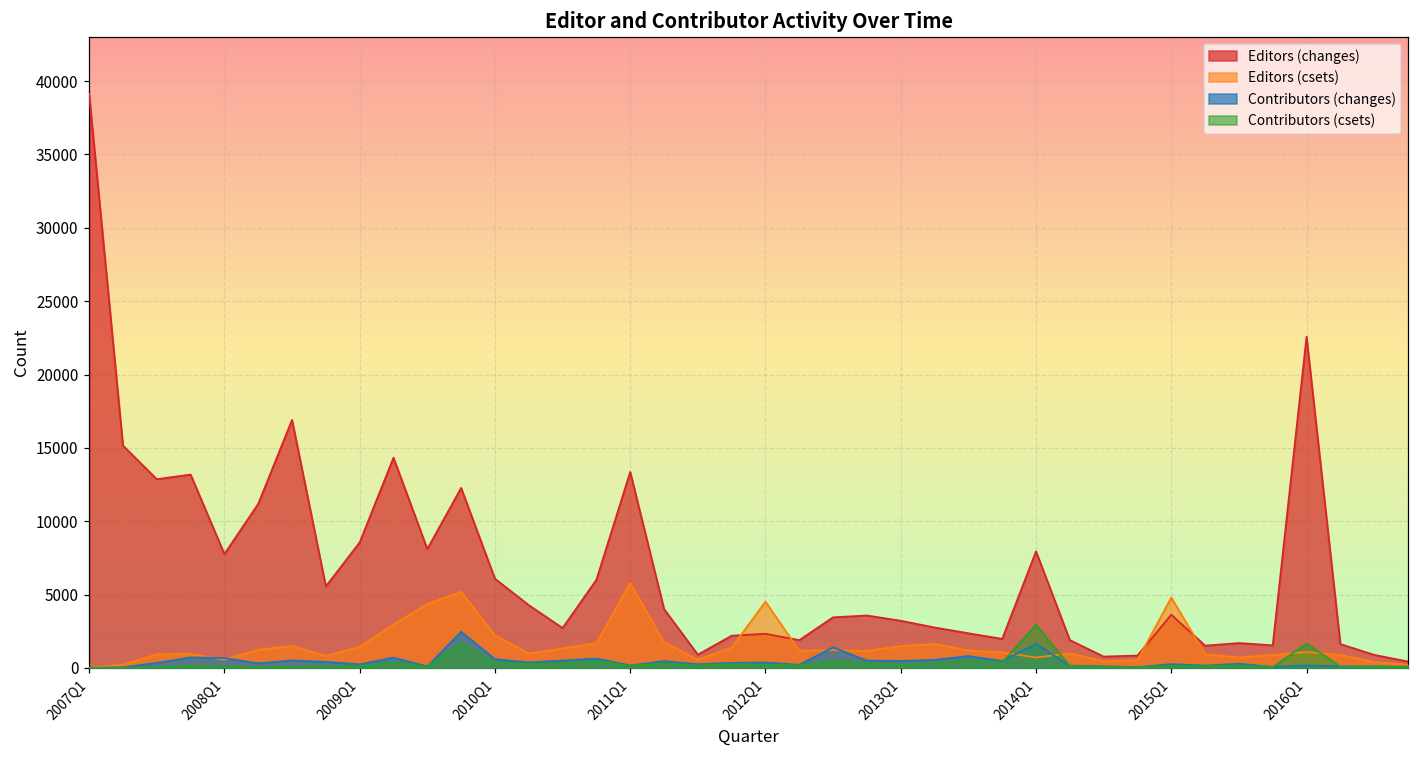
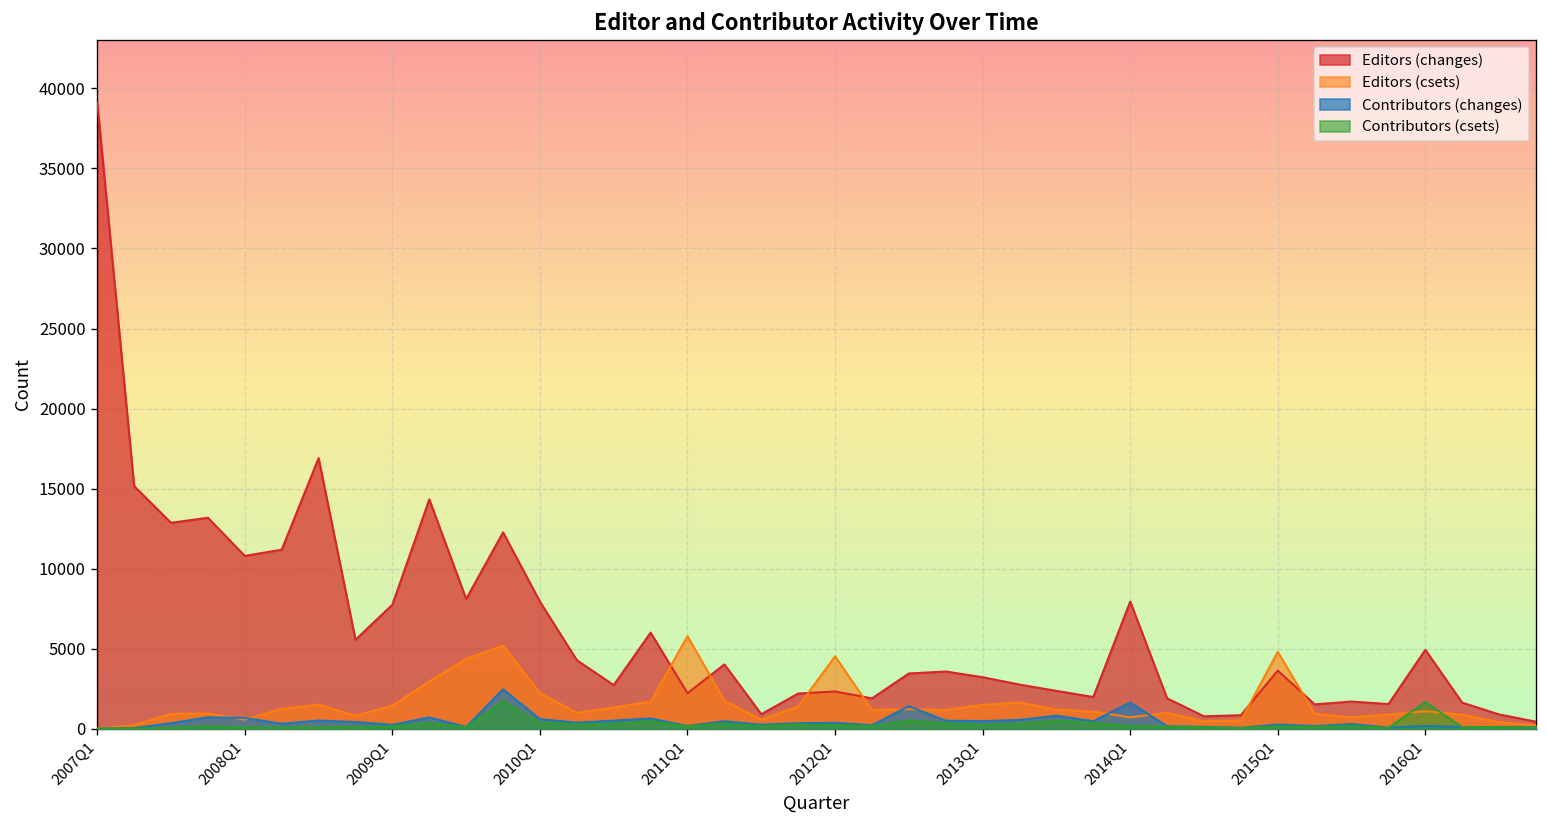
Editors (changes), 2008Q1: 7800 -> 10800
Editors (changes), 2009Q1: 8600 -> 7700
Editors (changes), 2010Q1: 6100 -> 7900
Editors (changes), 2011Q1: 13400 -> 2200
Contributors (csets), 2014Q1: 2900 -> 200
Editors (changes), 2016Q1: 22600 -> 4900
